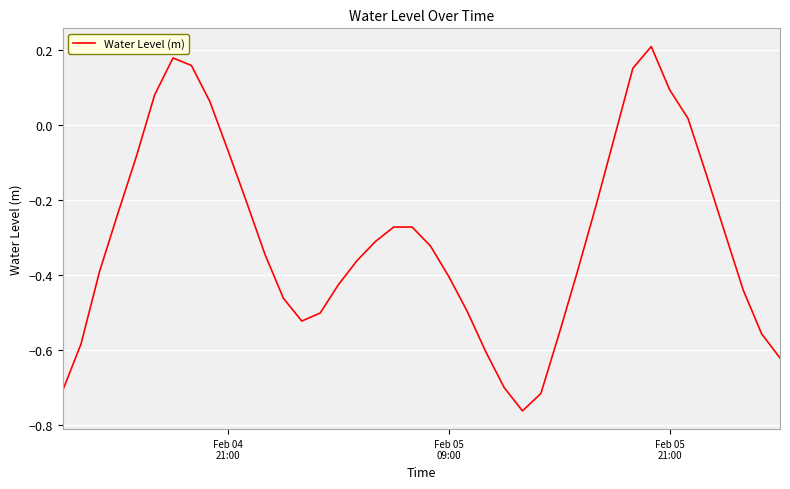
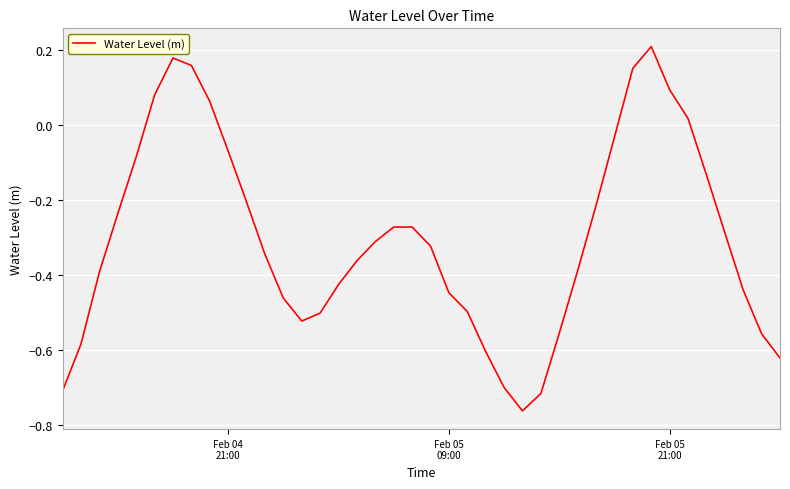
Feb 05 09:00: -0.40 -> -0.45
